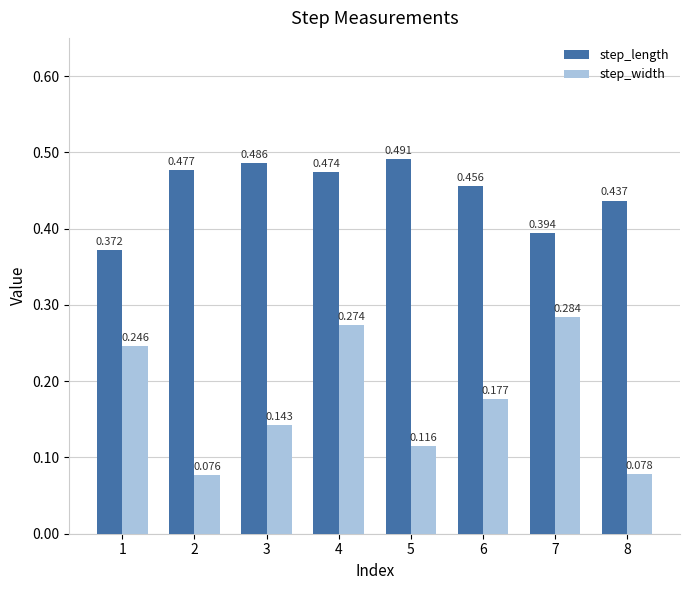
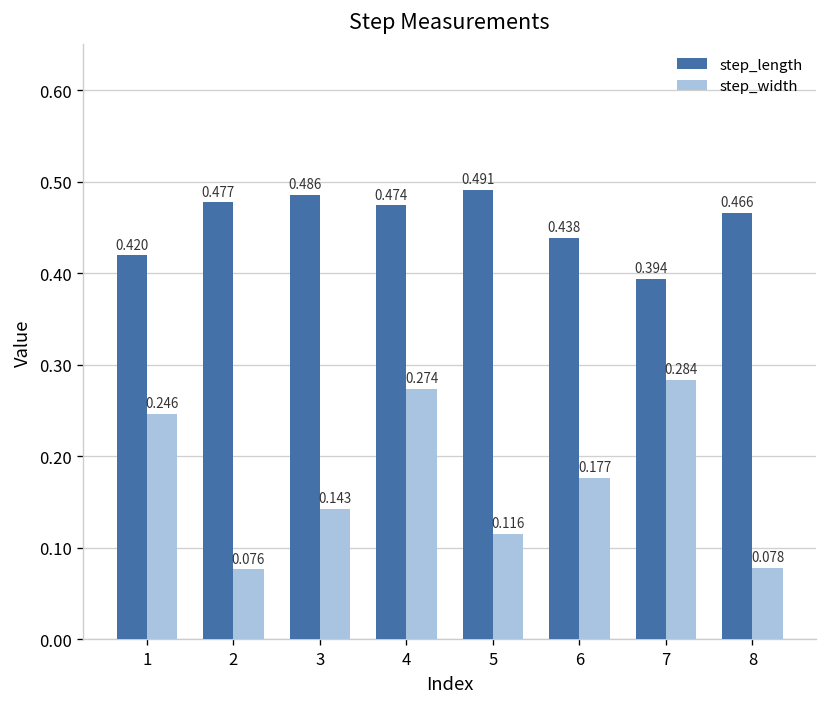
step_length, 1: 0.372 -> 0.420
step_length, 6: 0.456 -> 0.438
step_length, 8: 0.437 -> 0.466
